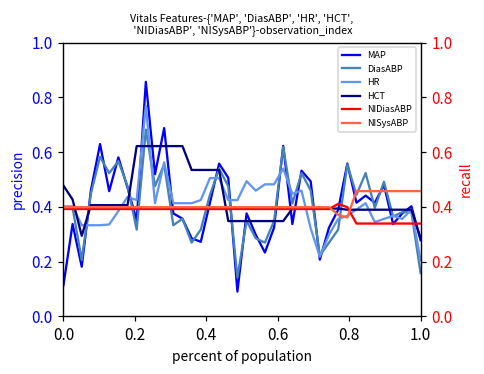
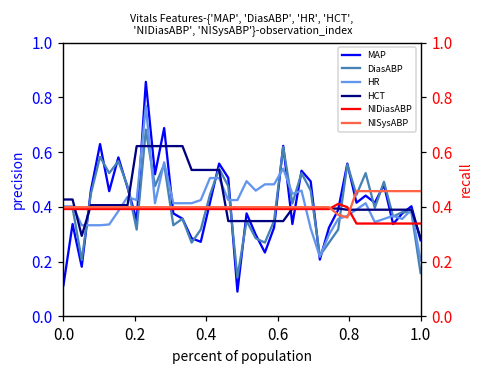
HCT, 0.0: 0.48 -> 0.43
